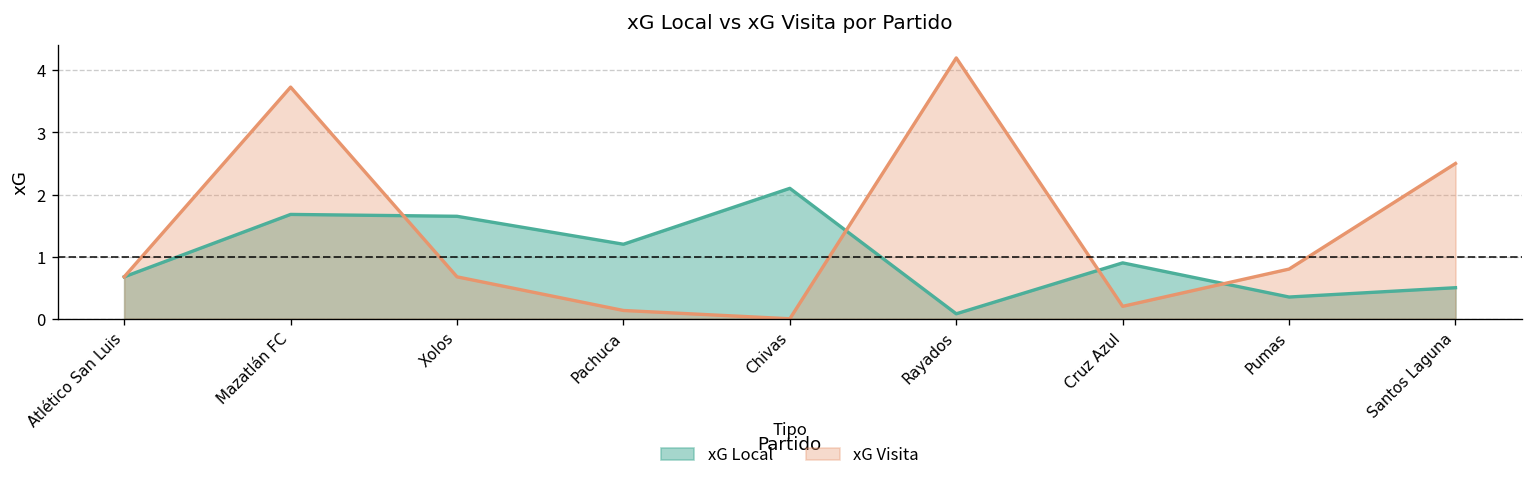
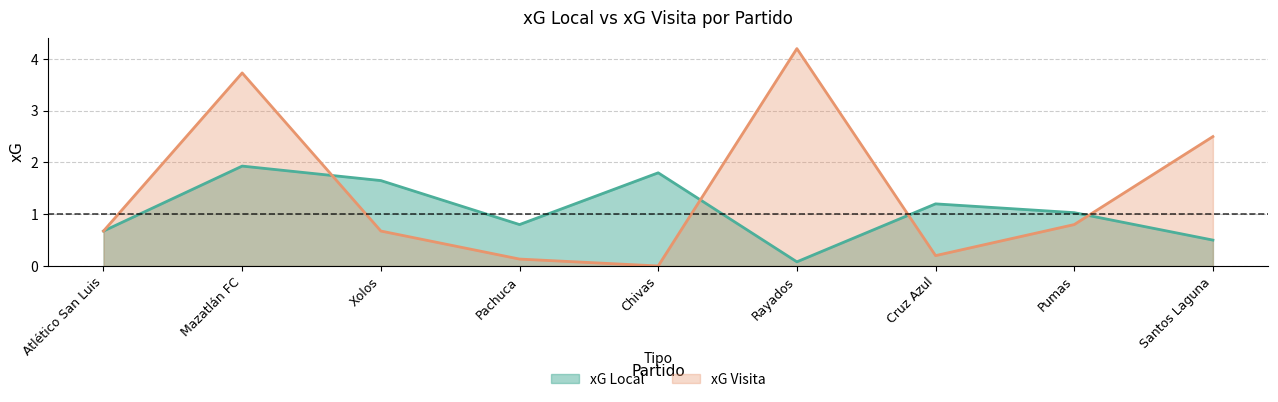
xG Local, Mazatlán FC: 1.7 -> 1.9
xG Local, Pachuca: 1.2 -> 0.8
xG Local, Chivas: 2.1 -> 1.8
xG Local, Cruz Azul: 0.9 -> 1.2
xG Local, Pumas: 0.4 -> 1.0
